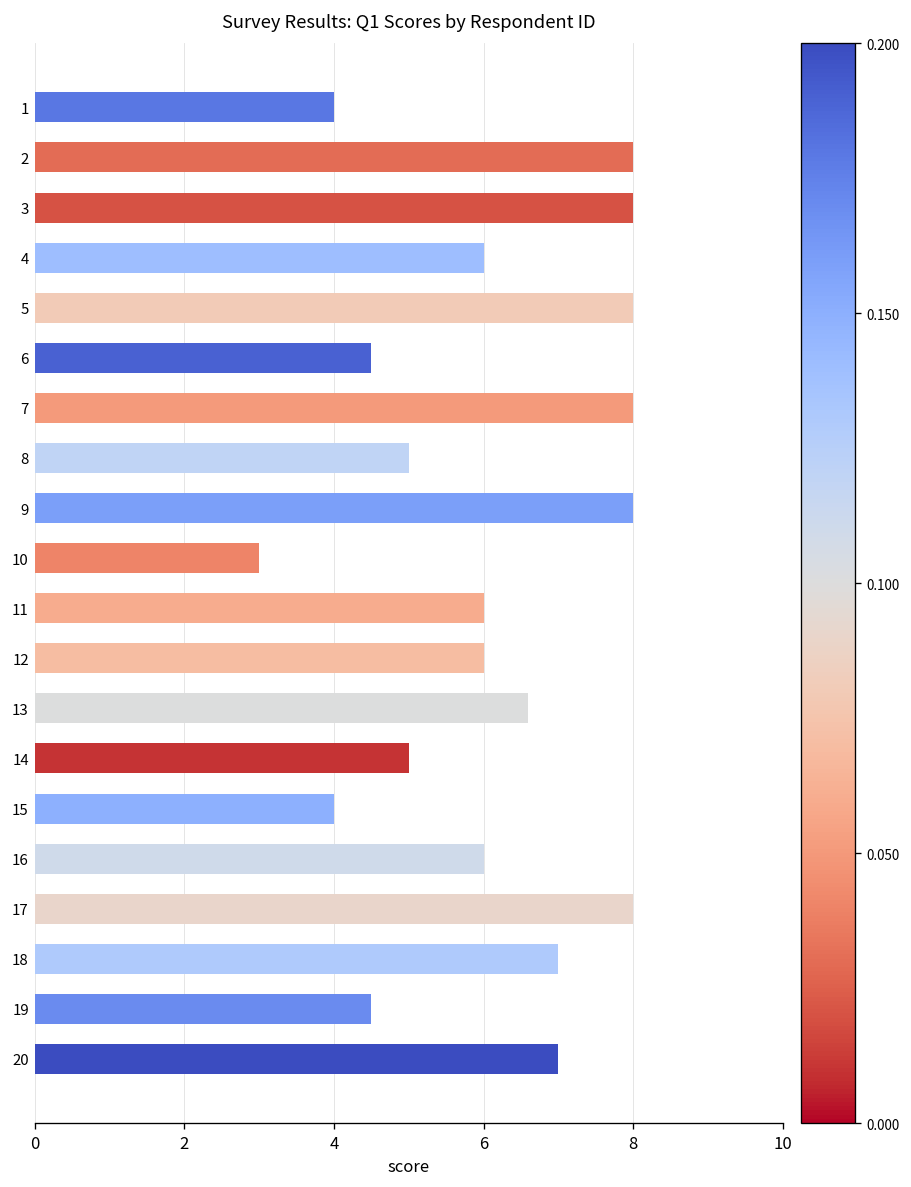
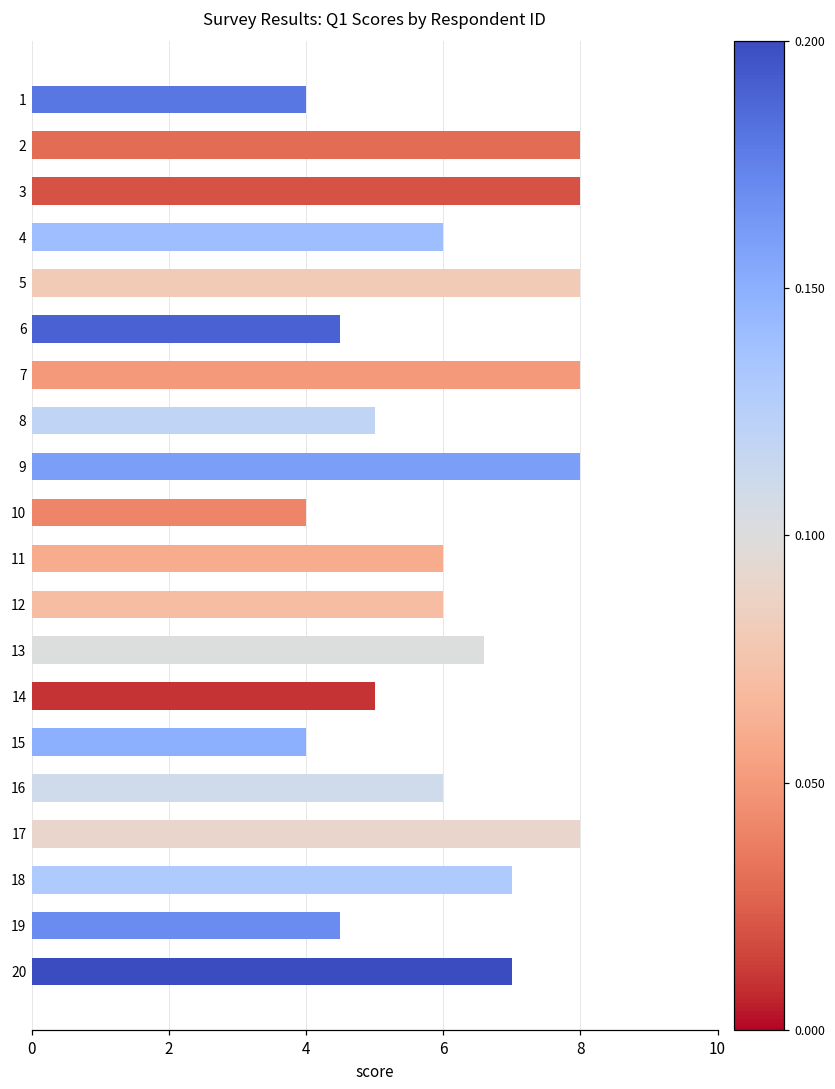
10: 3 -> 4
